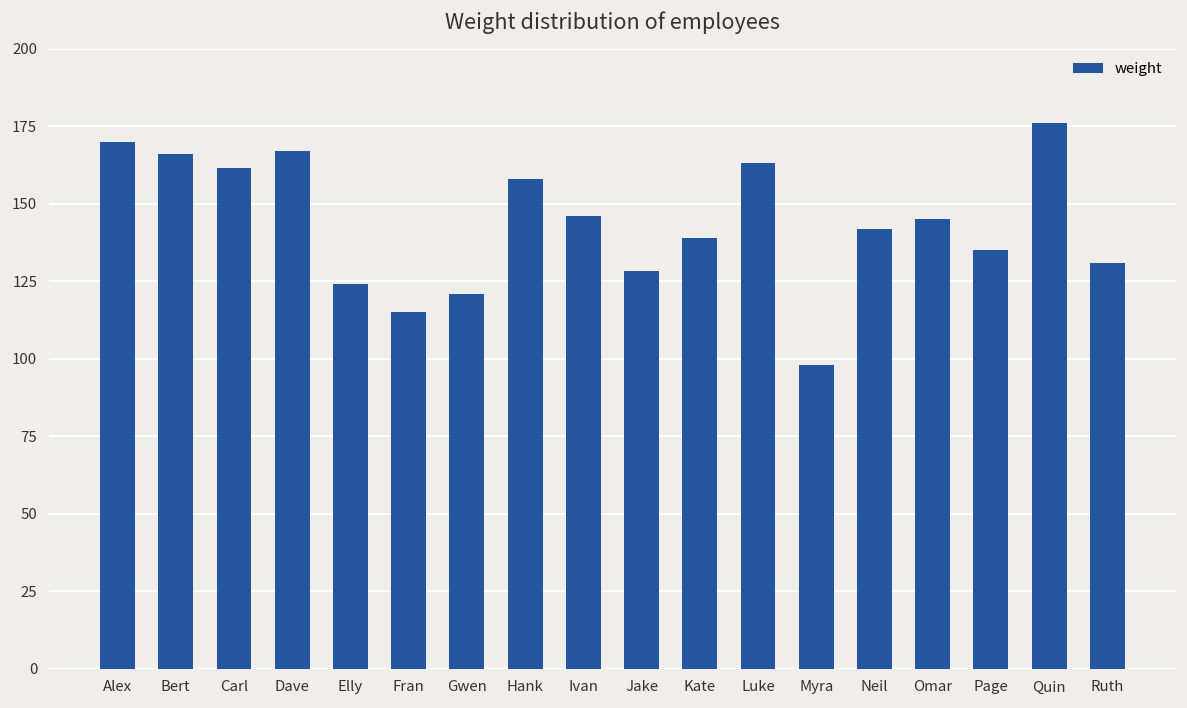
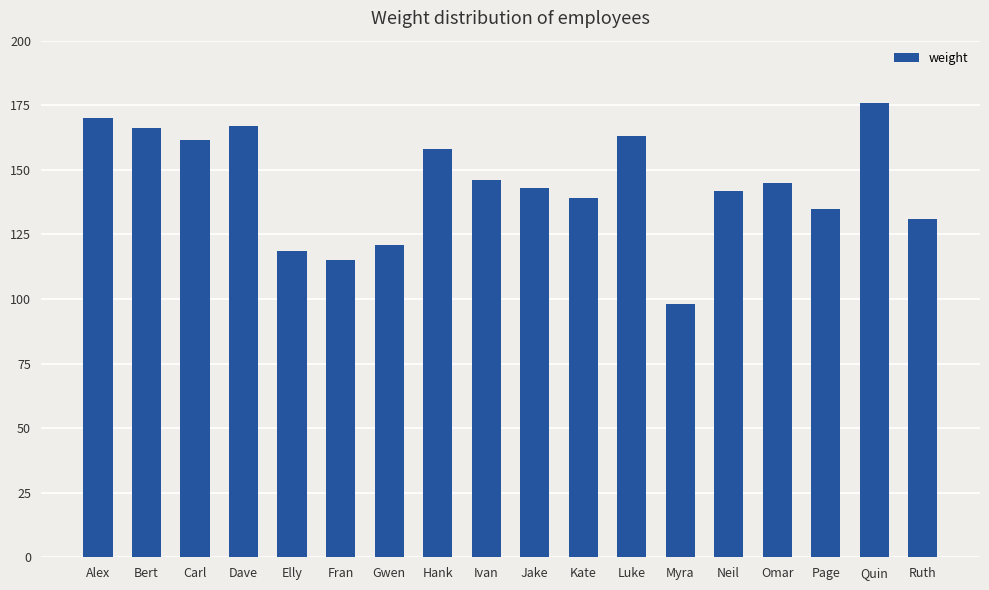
Elly: 124 -> 118
Jake: 128 -> 143
